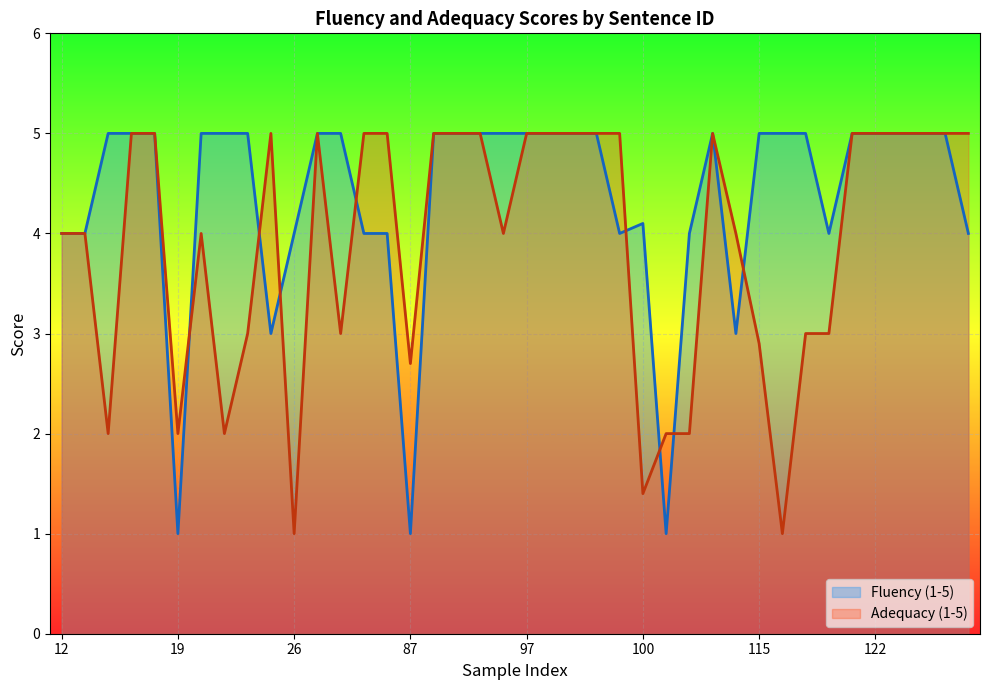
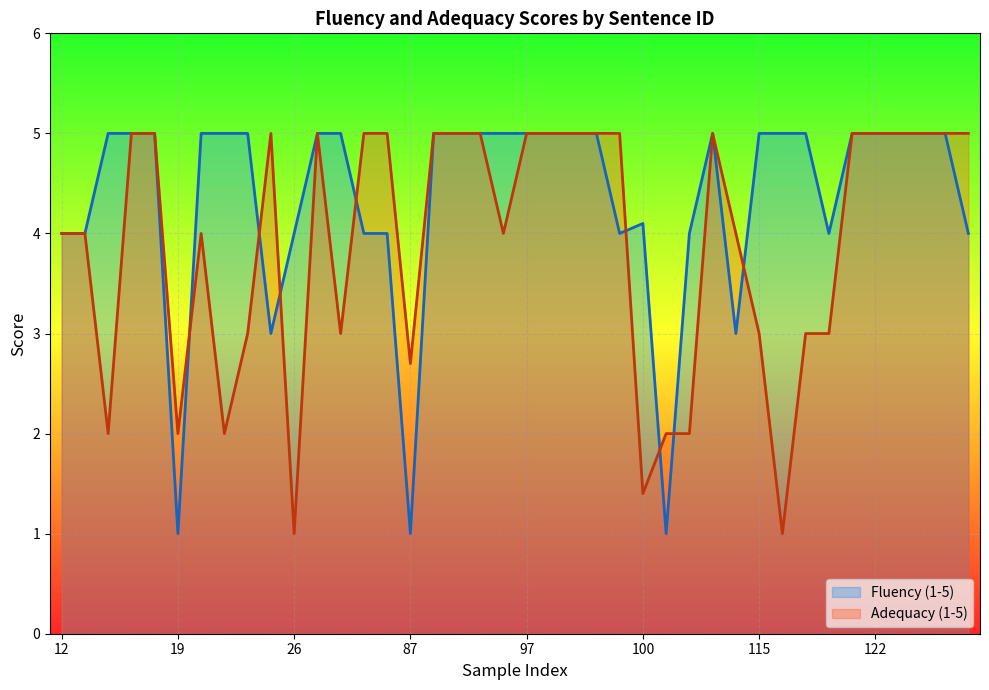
Adequacy (1-5), 115: 2.9 -> 3.0
